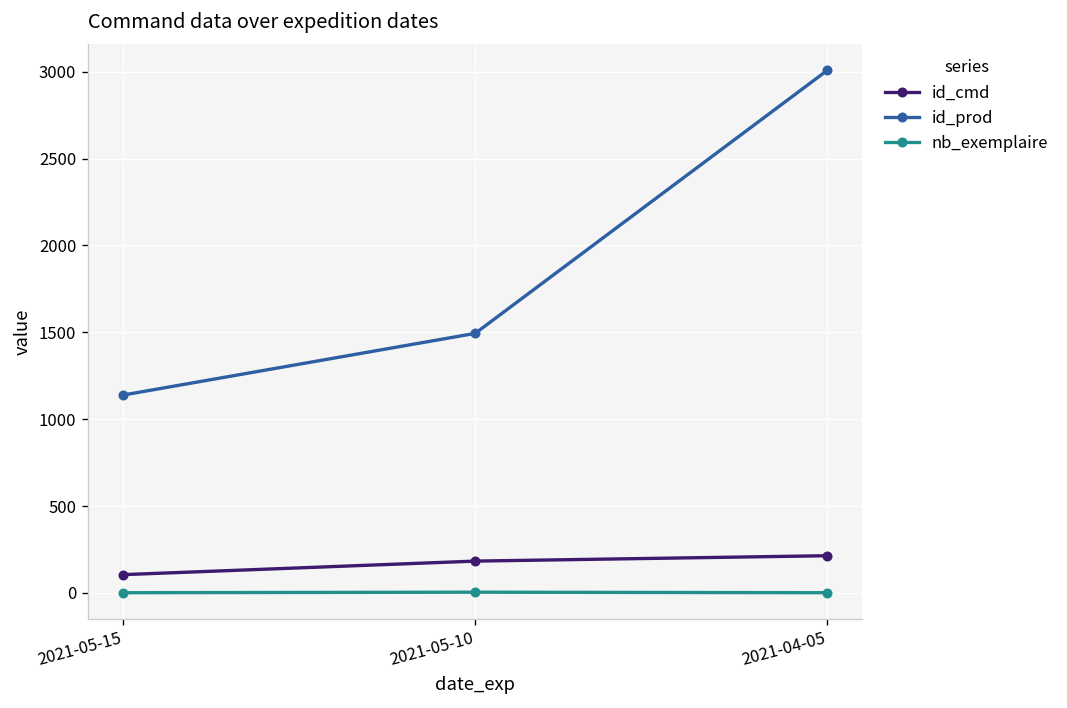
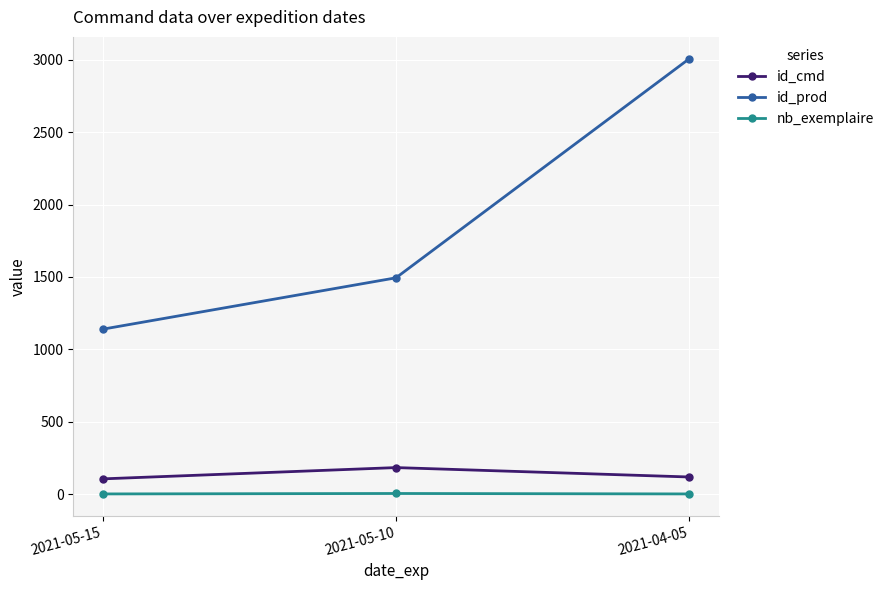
id_cmd, 2021-04-05: 210 -> 120
